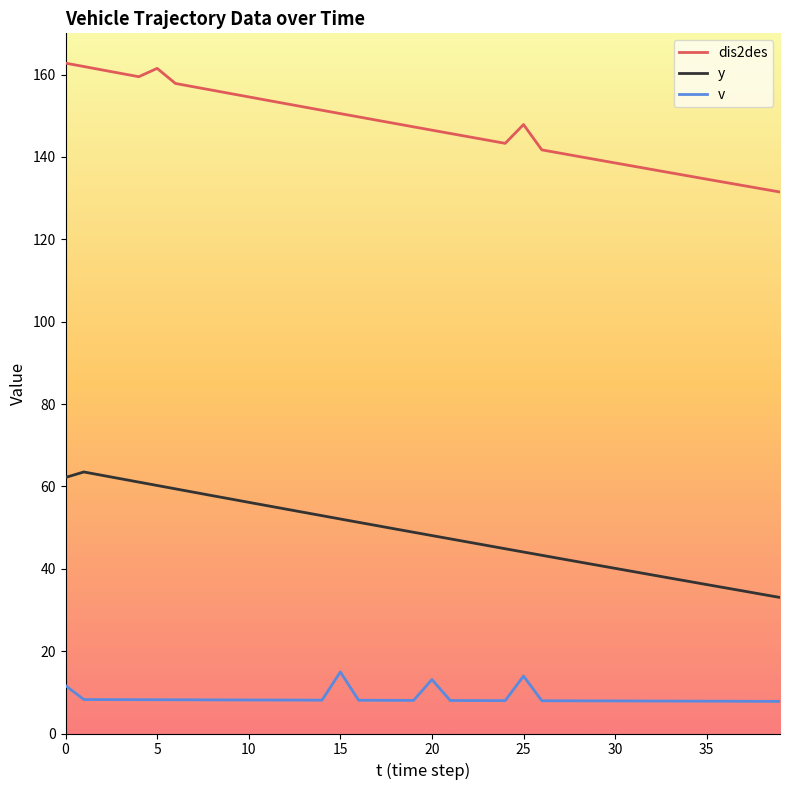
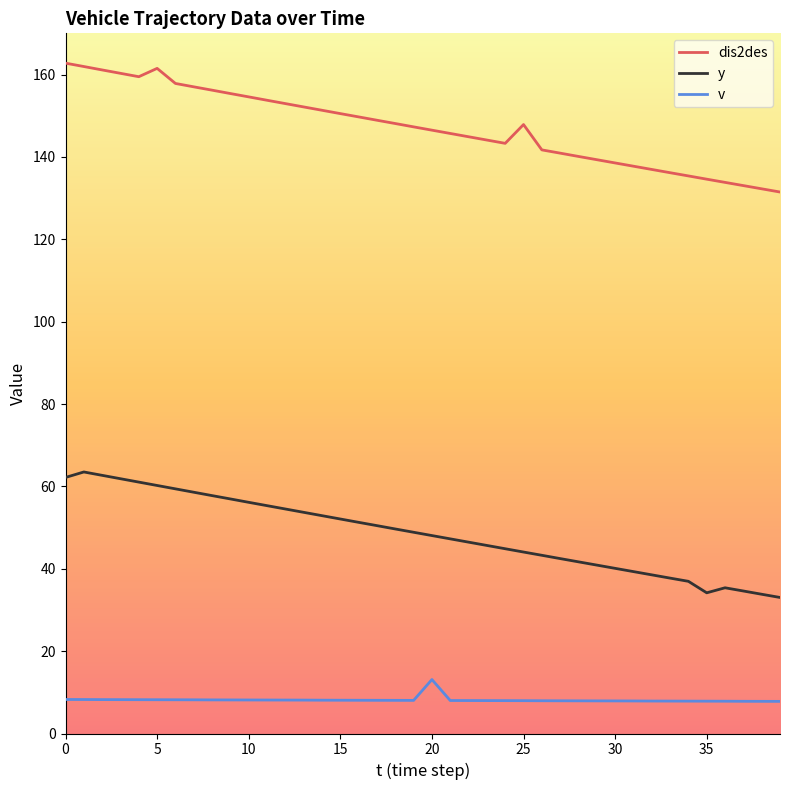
v, 0: 12 -> 8
v, 15: 15 -> 8
v, 25: 14 -> 8
y, 35: 36 -> 34
